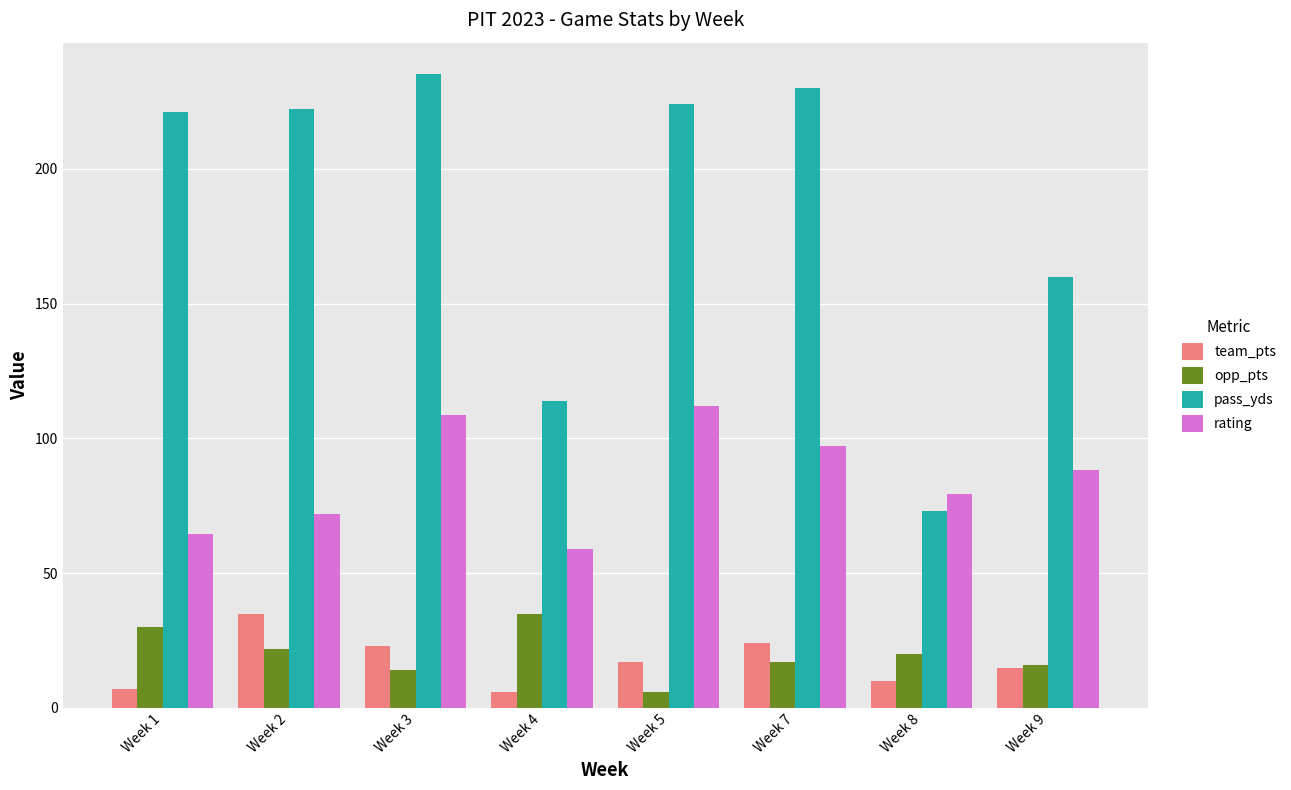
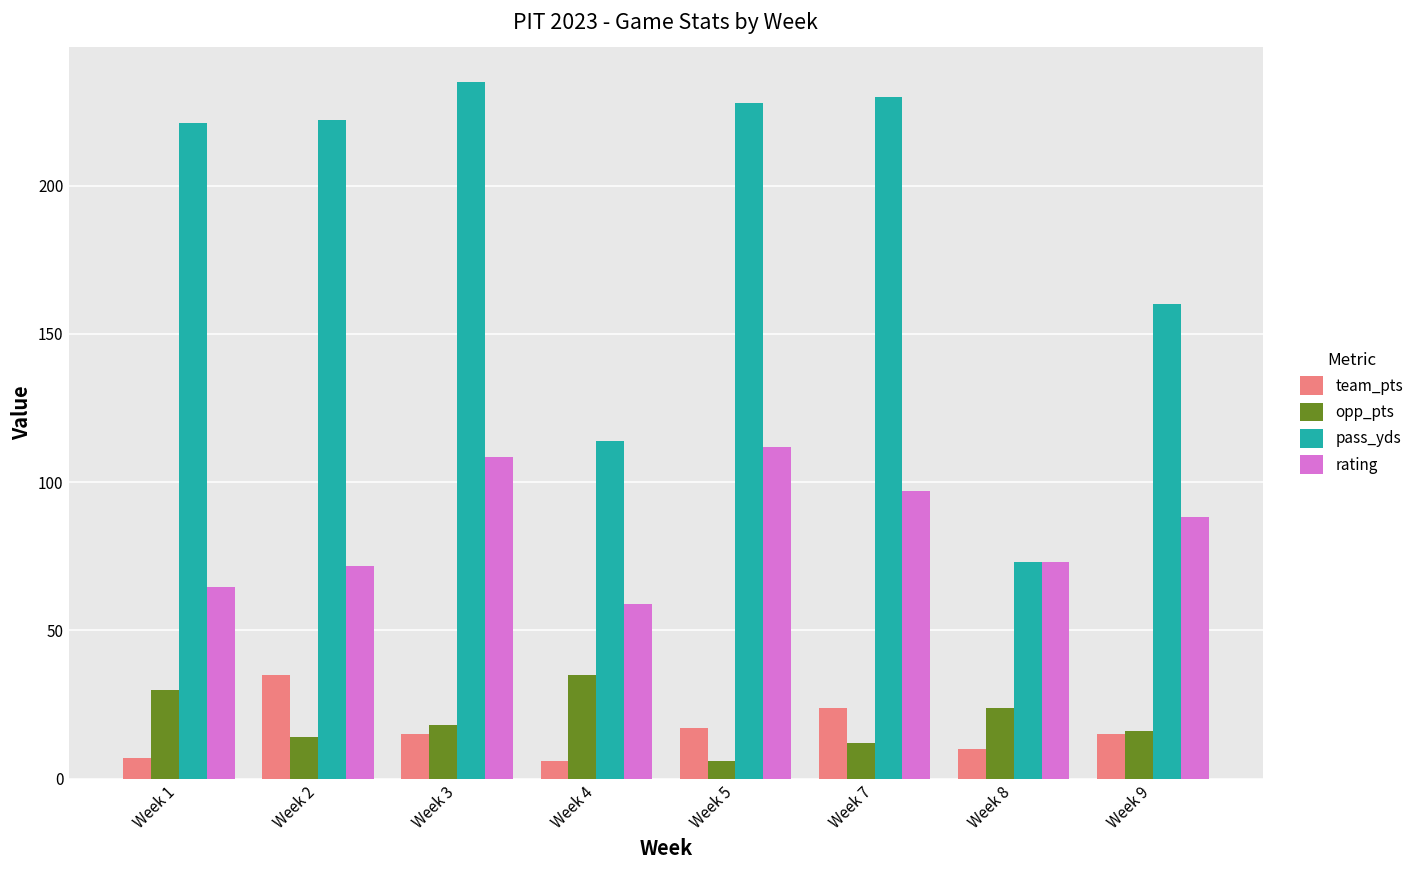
opp_pts, Week 2: 22 -> 14
team_pts, Week 3: 23 -> 15
opp_pts, Week 3: 14 -> 18
pass_yds, Week 5: 224 -> 228
opp_pts, Week 7: 17 -> 12
opp_pts, Week 8: 20 -> 24
rating, Week 8: 80 -> 73
